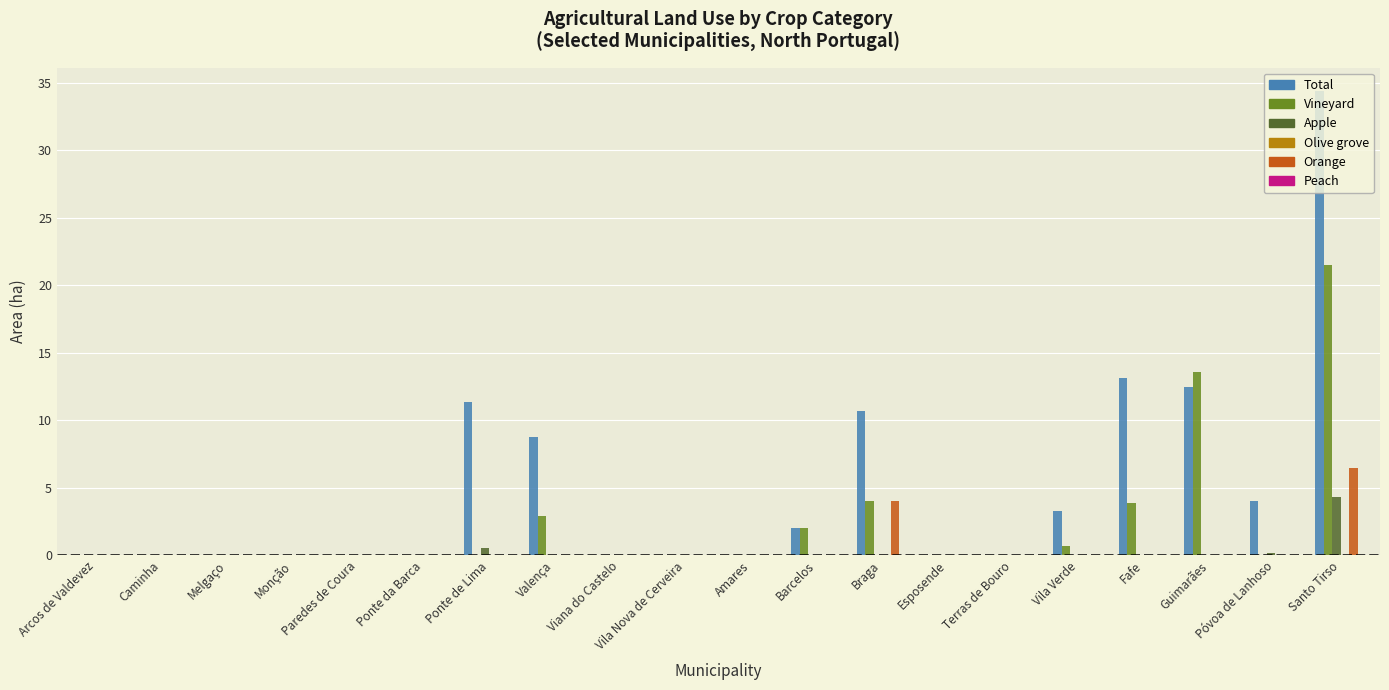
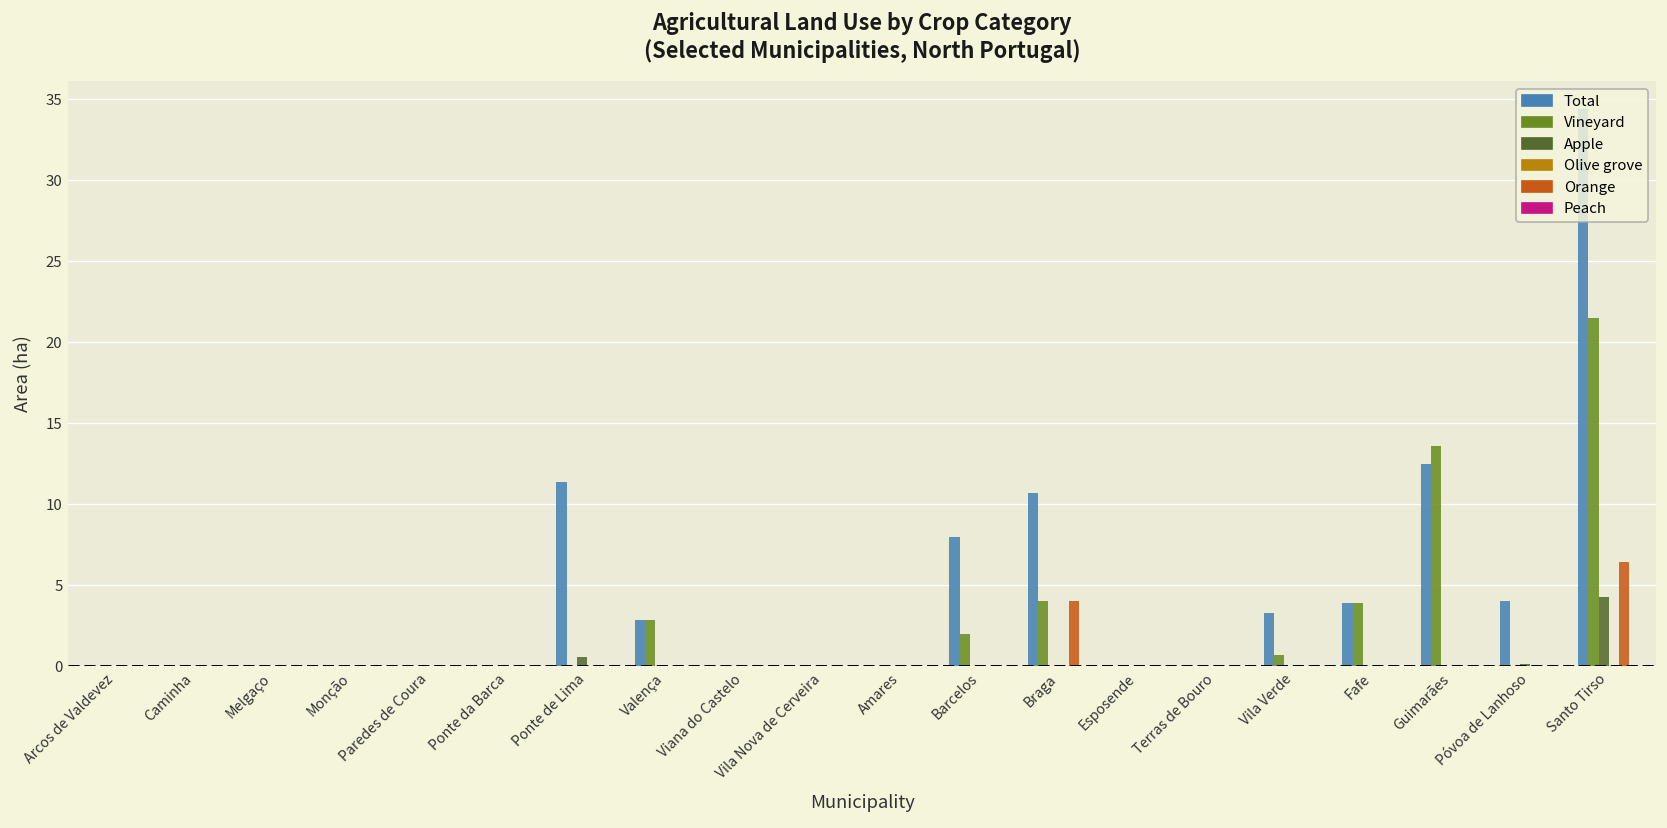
Total, Valença: 8.8 -> 2.9
Total, Barcelos: 2 -> 8
Total, Fafe: 13.1 -> 3.9
